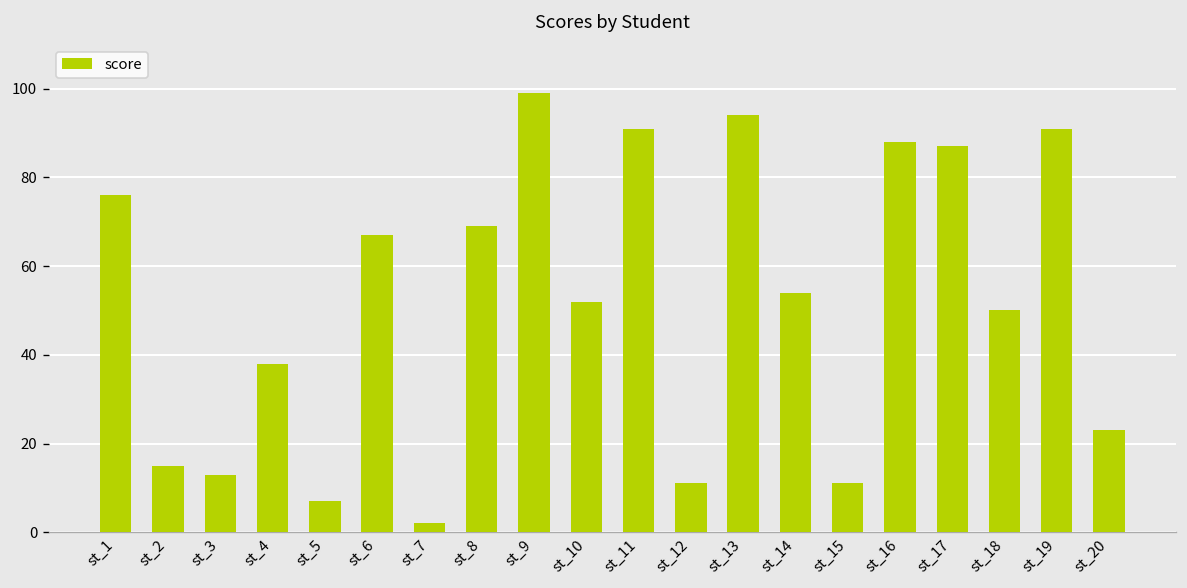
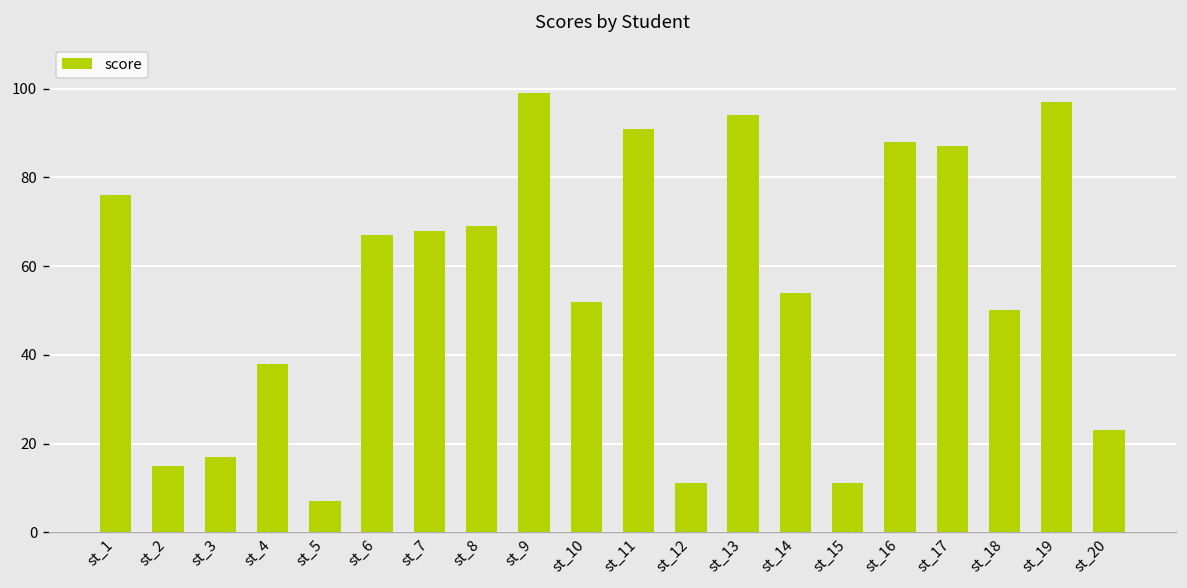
st_3: 13 -> 17
st_7: 2 -> 68
st_19: 91 -> 97
